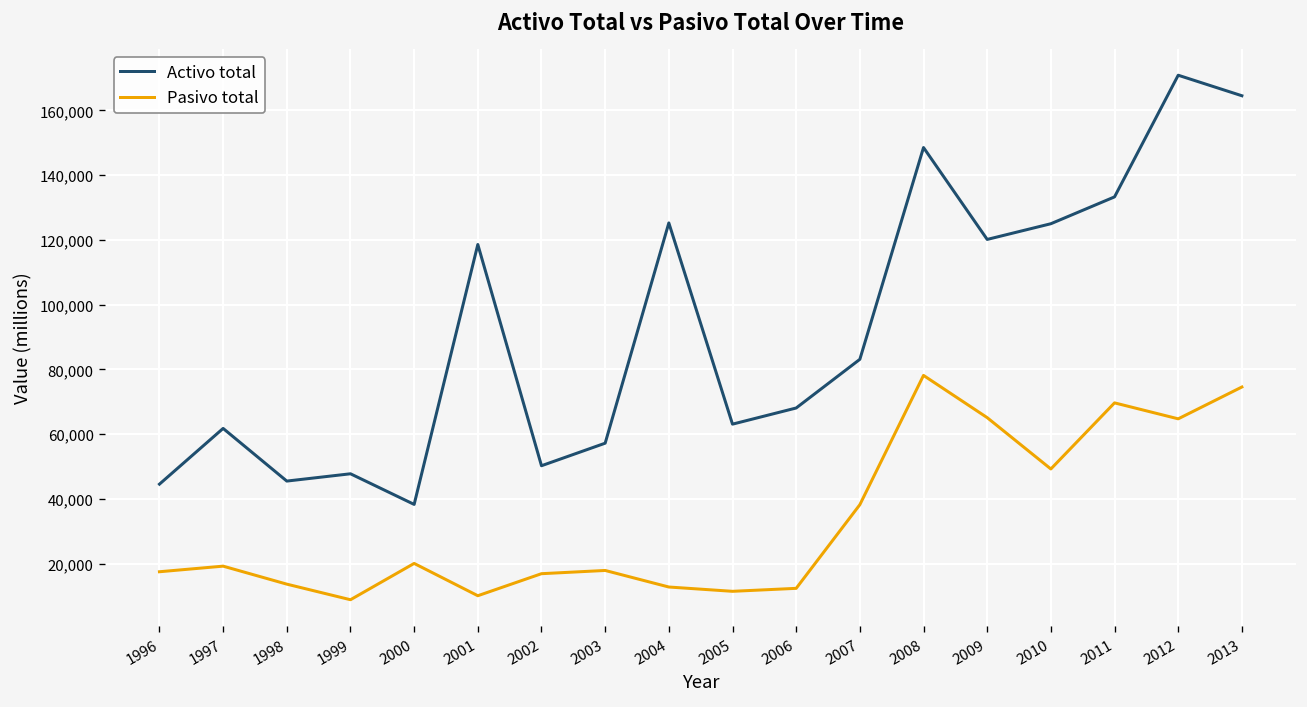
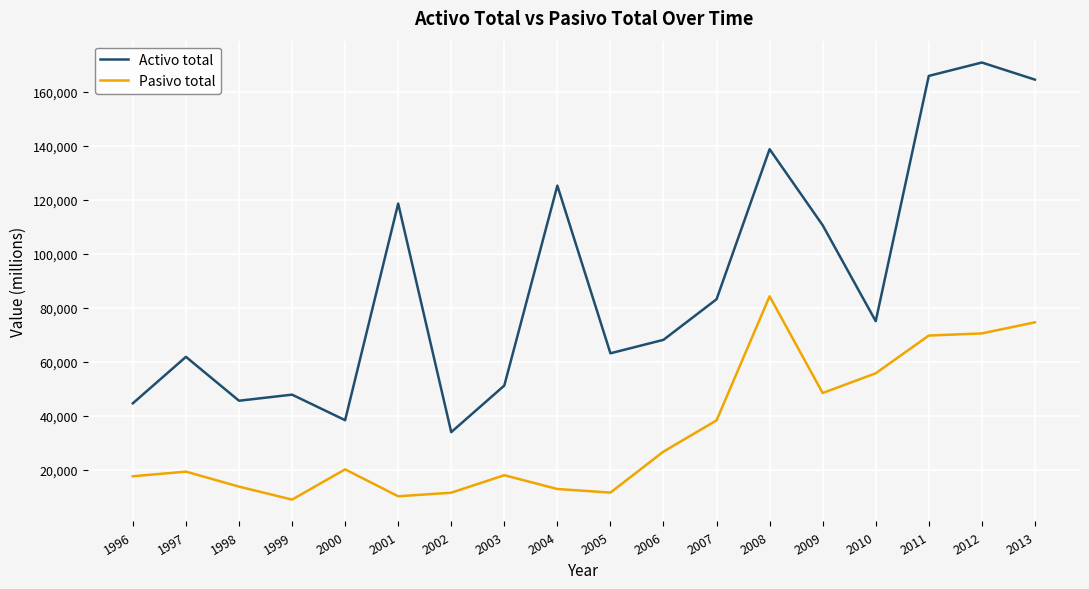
Activo total, 2002: 50,000 -> 34,000
Pasivo total, 2002: 17,000 -> 11,000
Activo total, 2003: 57,000 -> 51,000
Pasivo total, 2006: 12,000 -> 27,000
Activo total, 2008: 149,000 -> 139,000
Pasivo total, 2008: 78,000 -> 84,000
Activo total, 2009: 120,000 -> 111,000
Pasivo total, 2009: 65,000 -> 48,000
Activo total, 2010: 125,000 -> 75,000
Pasivo total, 2010: 49,000 -> 56,000
Activo total, 2011: 133,000 -> 166,000
Pasivo total, 2012: 65,000 -> 70,000
